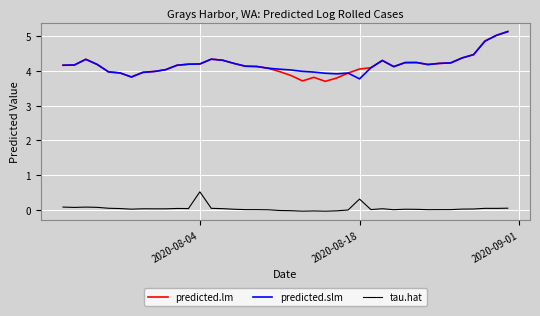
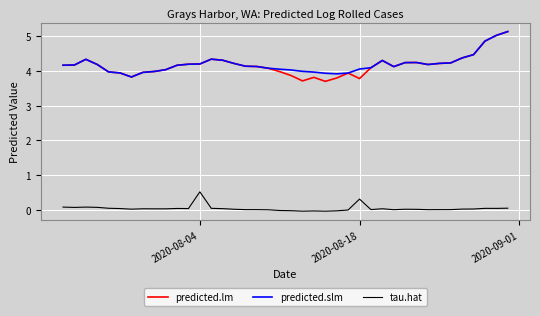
predicted.lm, 2020-08-18: 4.1 -> 3.8
predicted.slm, 2020-08-18: 3.8 -> 4.1
